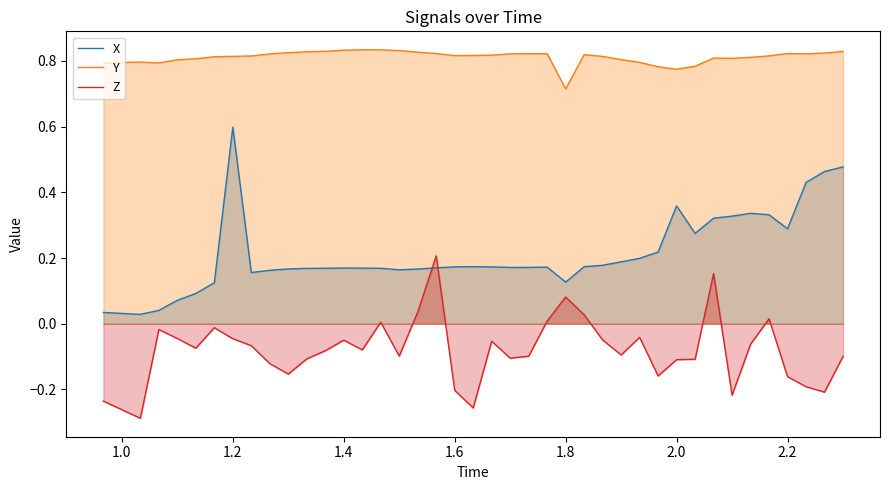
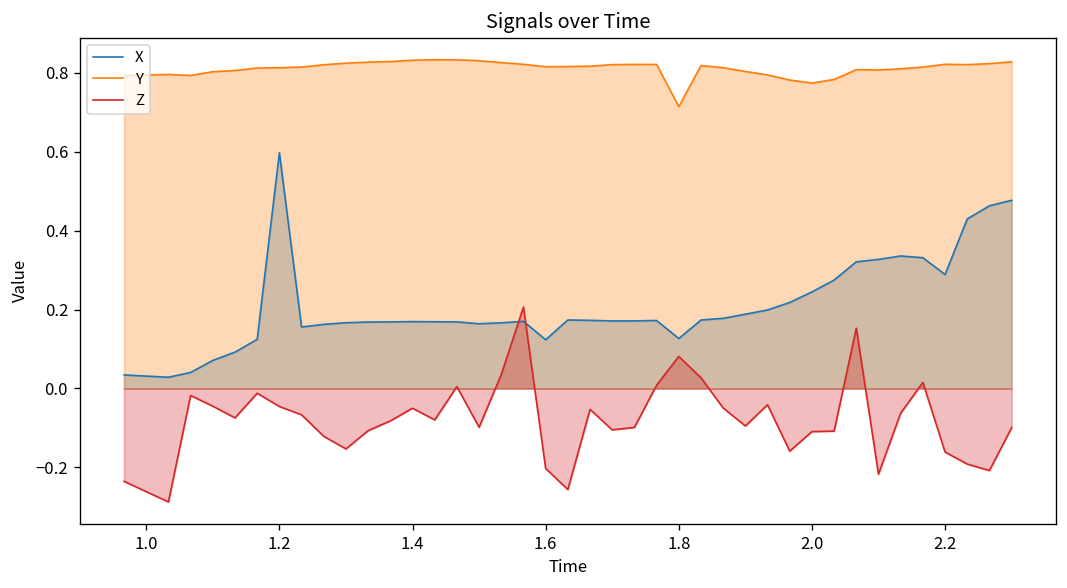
X, 1.6: 0.17 -> 0.12
X, 2.0: 0.36 -> 0.24
